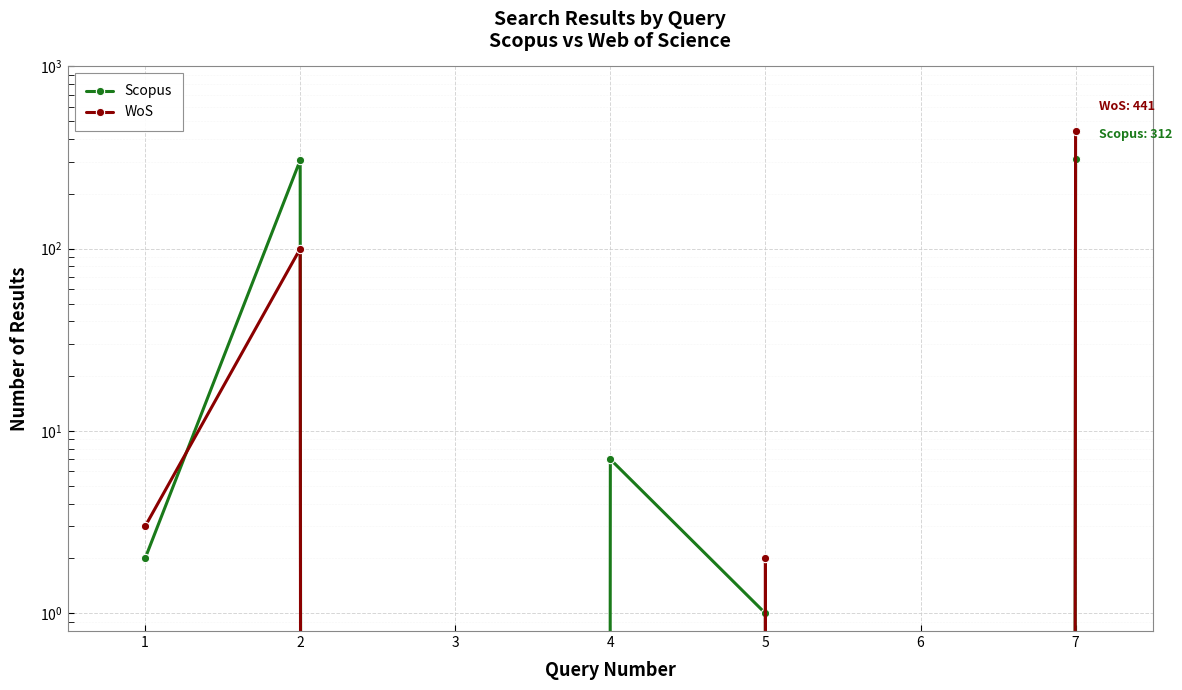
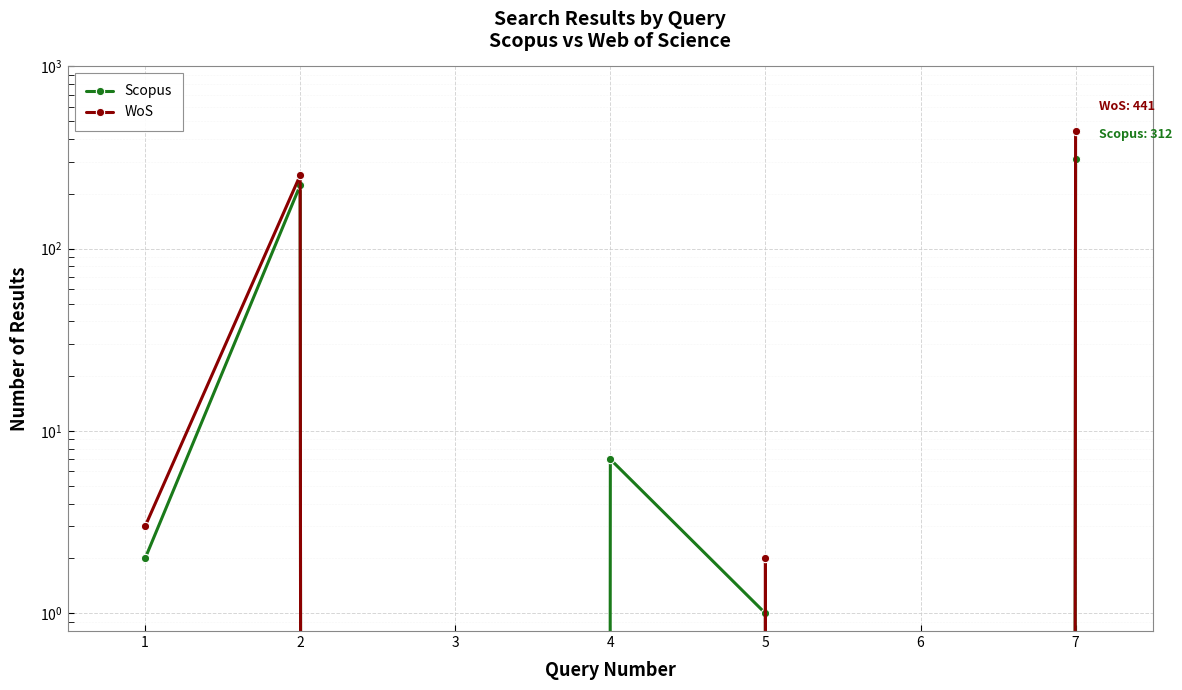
Scopus, 2: 310 -> 220
WoS, 2: 100 -> 250
